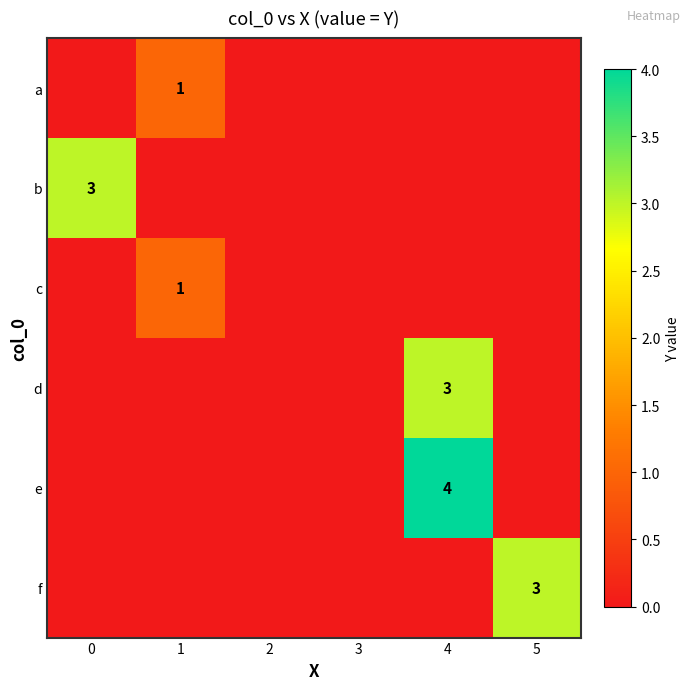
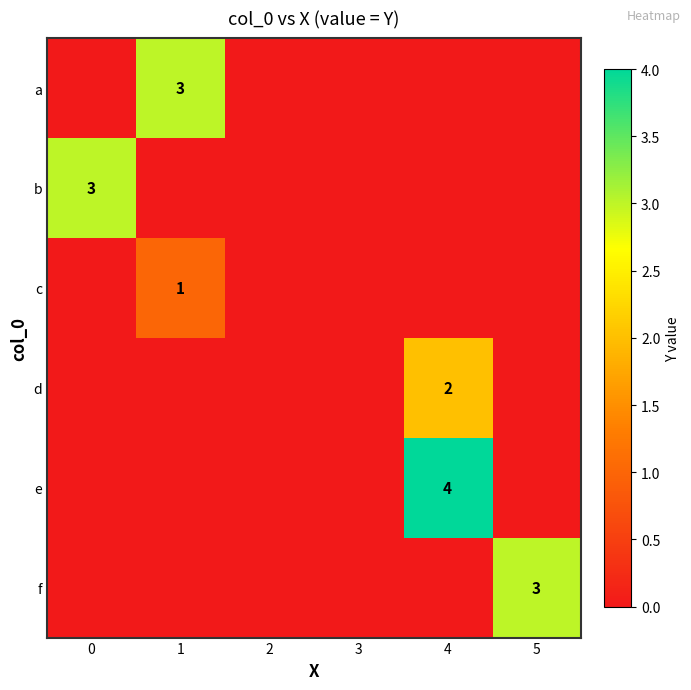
a, 1: 1 -> 3
d, 4: 3 -> 2
